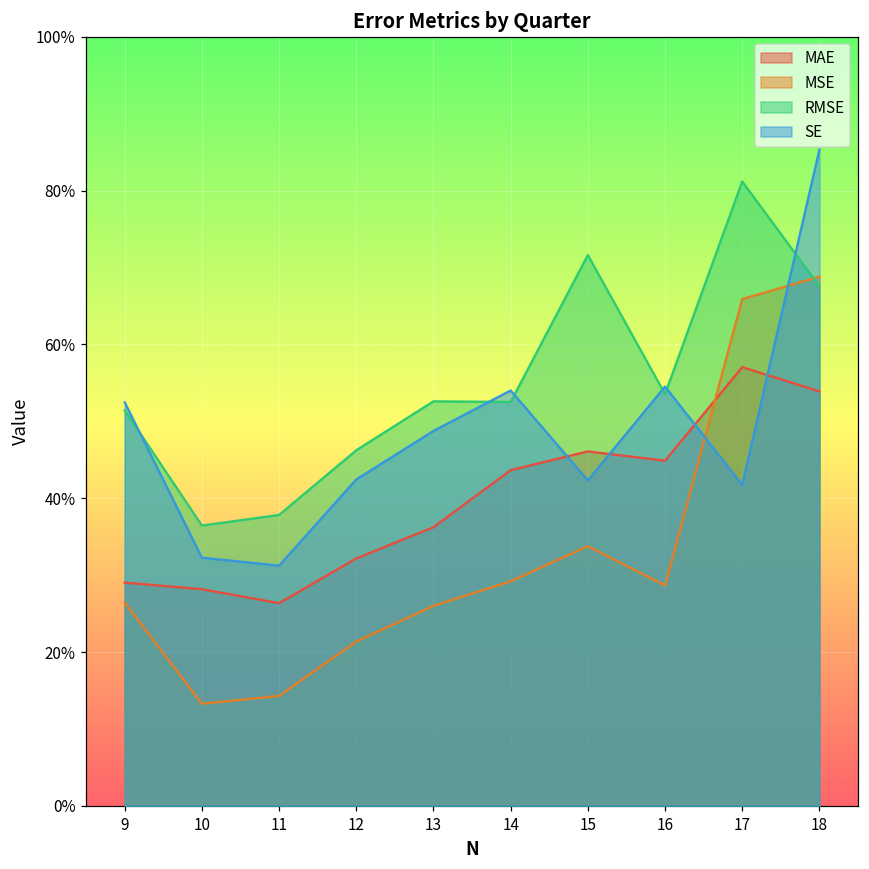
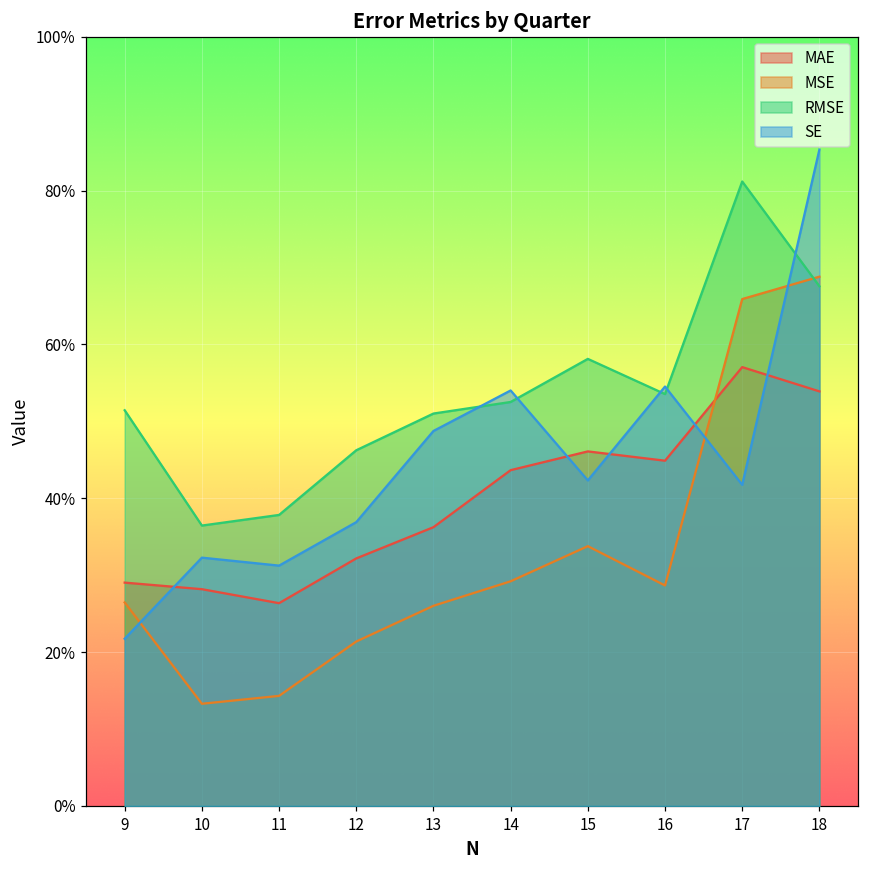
SE, 9: 52% -> 22%
SE, 12: 42% -> 37%
RMSE, 13: 53% -> 51%
RMSE, 15: 72% -> 58%
